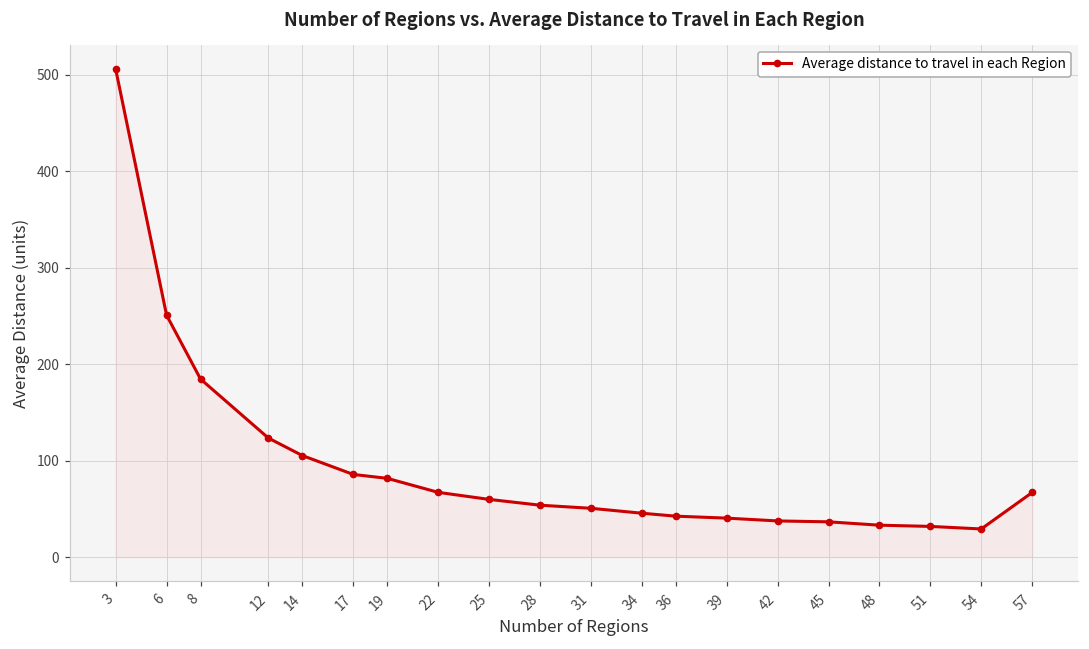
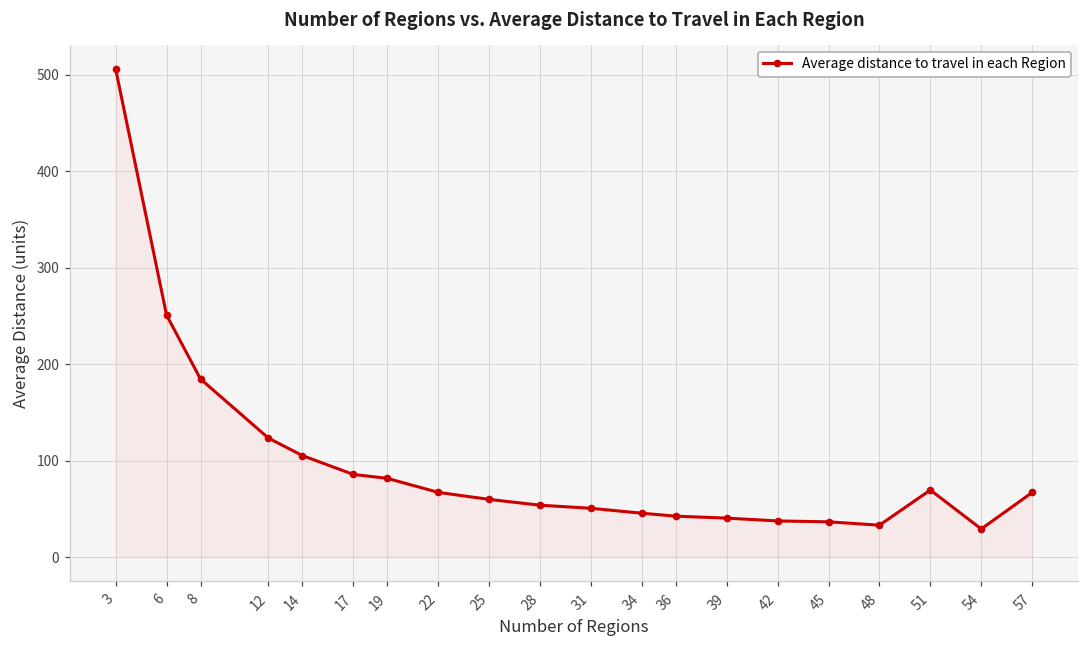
51: 30 -> 70
